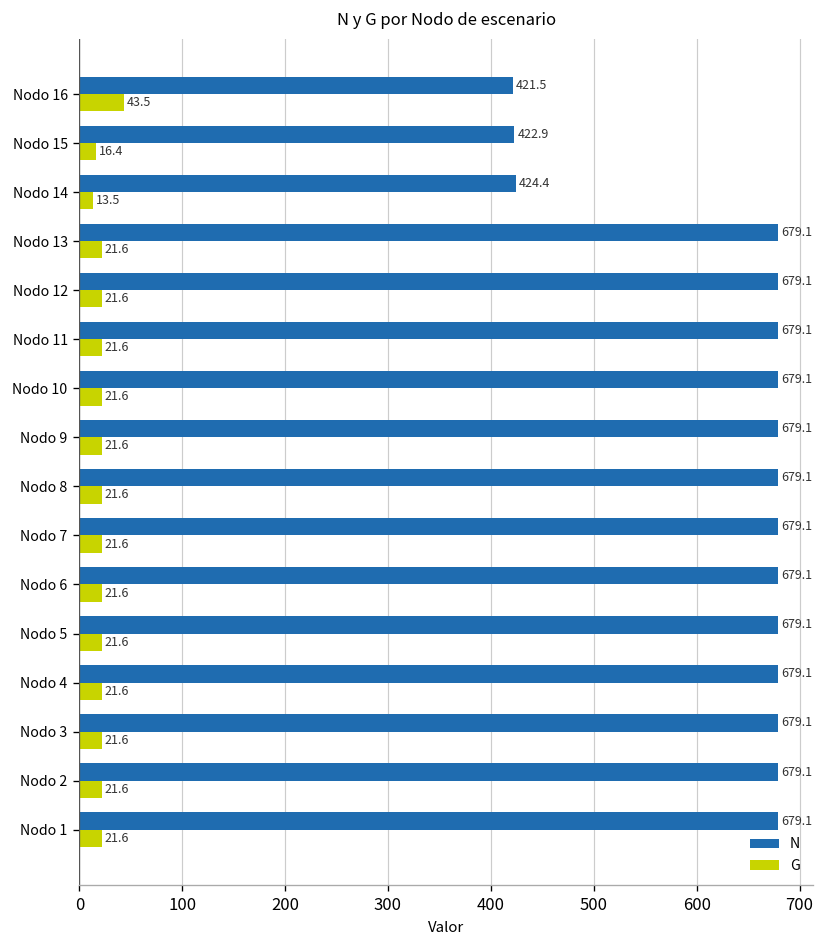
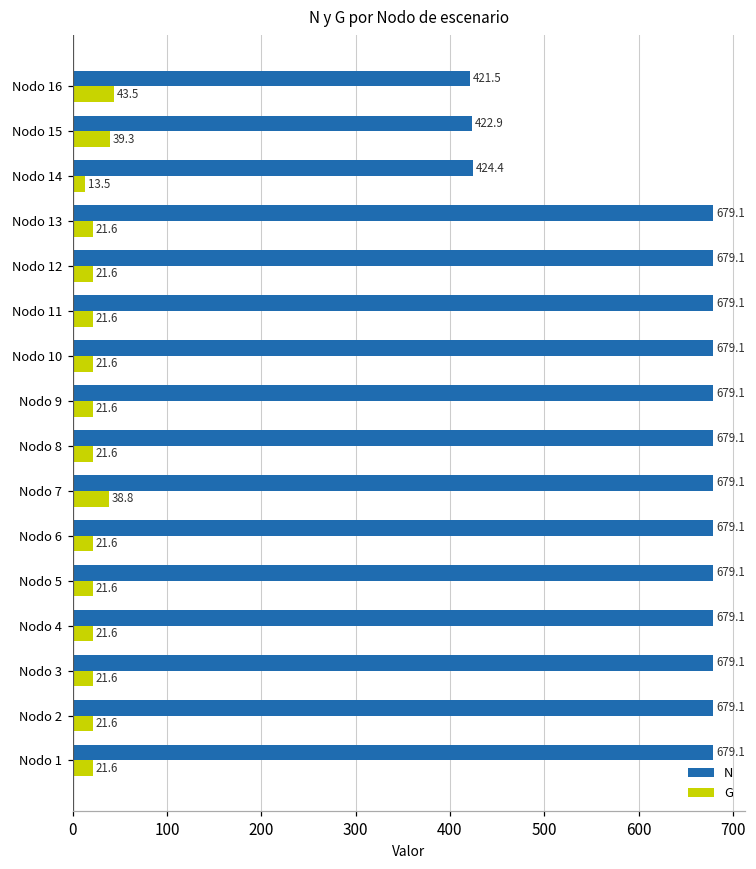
G, Nodo 15: 16.4 -> 39.3
G, Nodo 7: 21.6 -> 38.8
